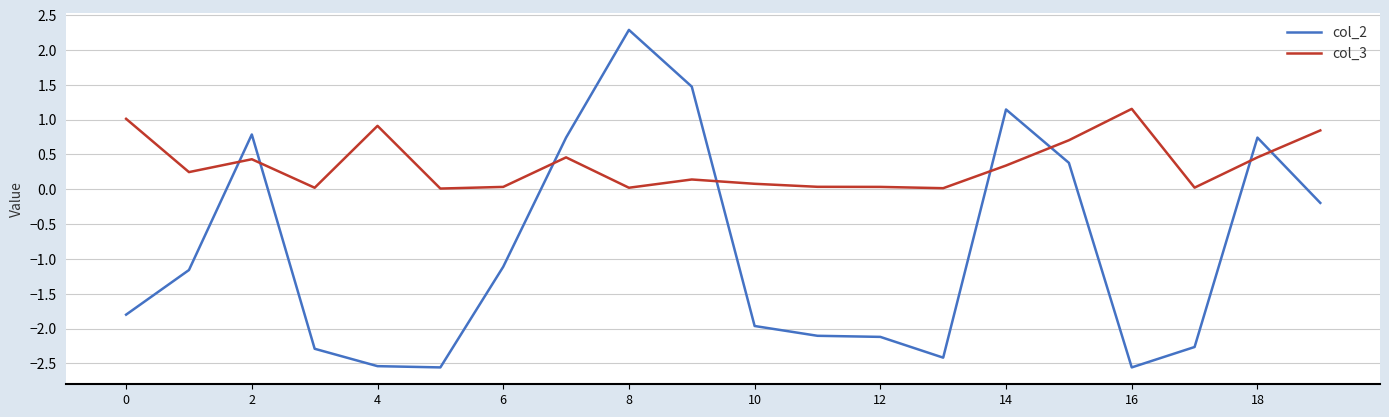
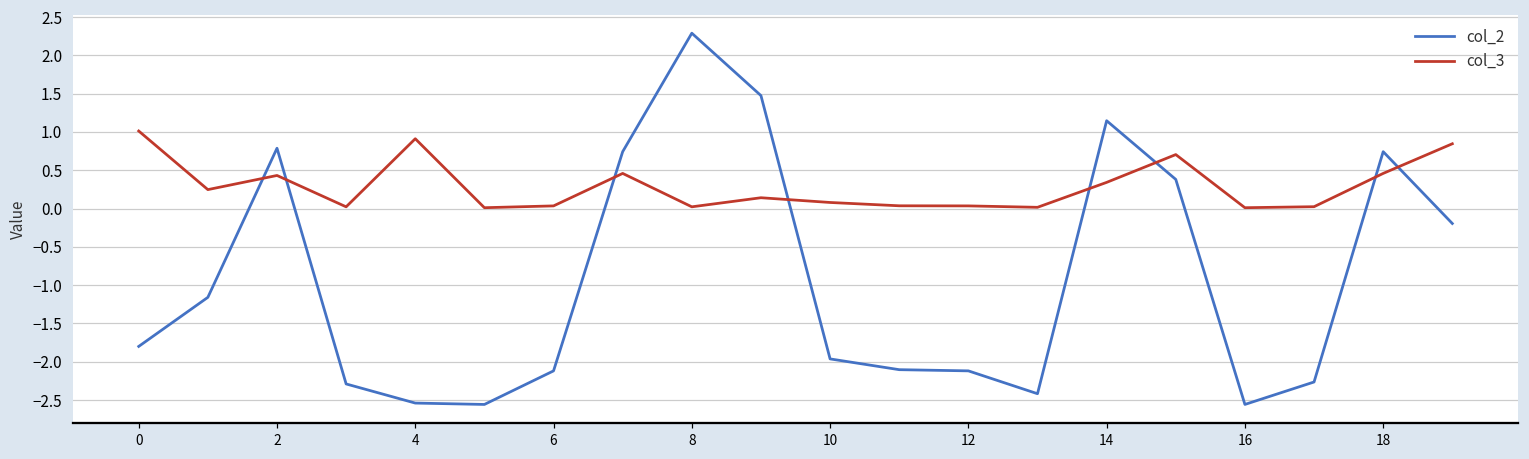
col_2, 6: -1.1 -> -2.1
col_3, 16: 1.2 -> 0.0
